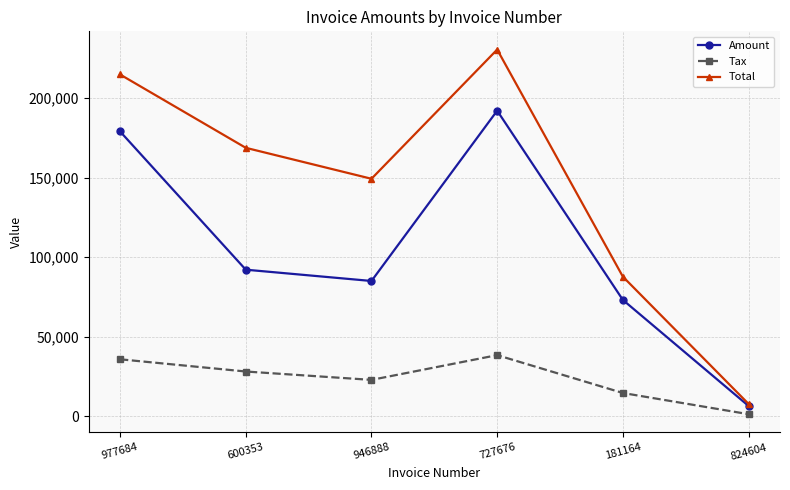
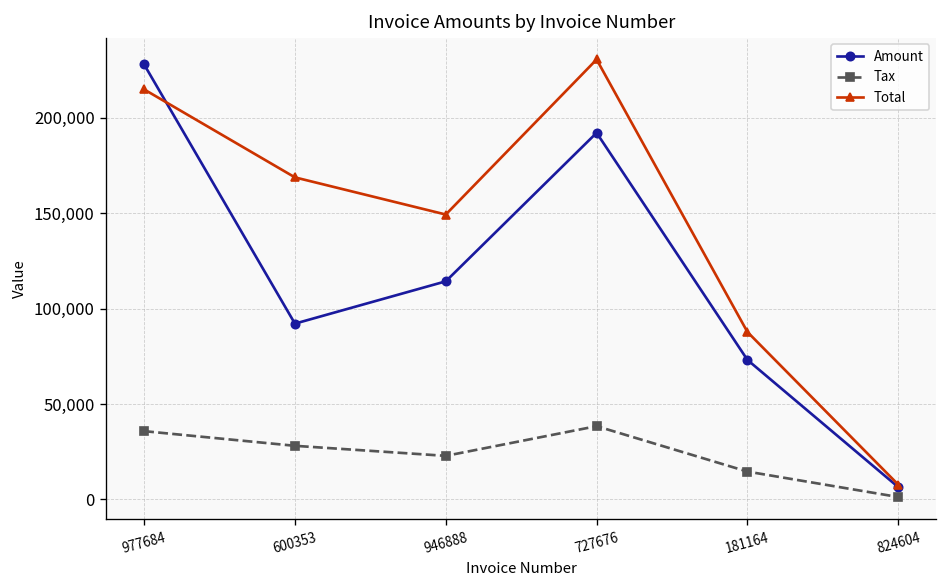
Amount, 977684: 179,000 -> 228,000
Amount, 946888: 85,000 -> 114,000
